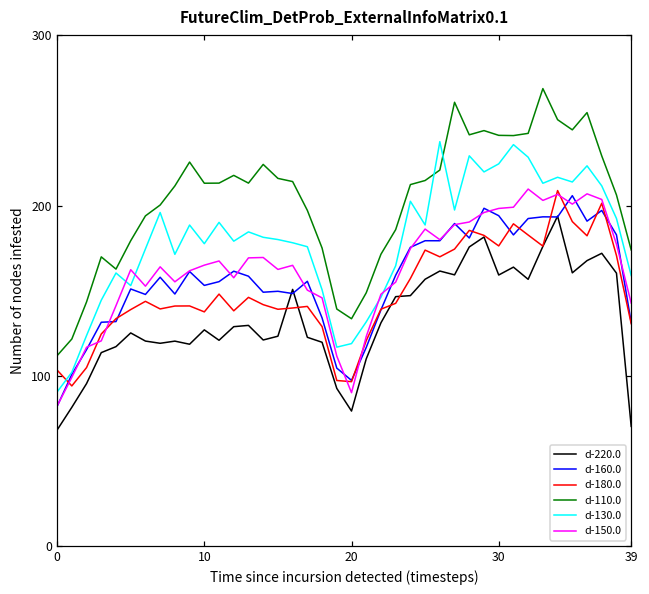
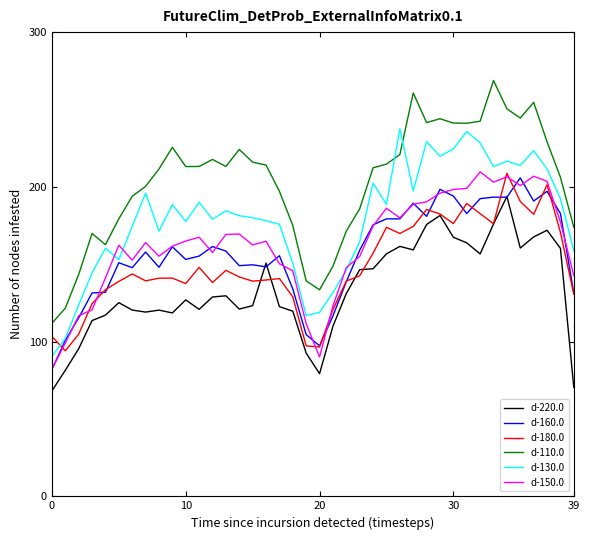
d-220.0, 30: 159 -> 167
